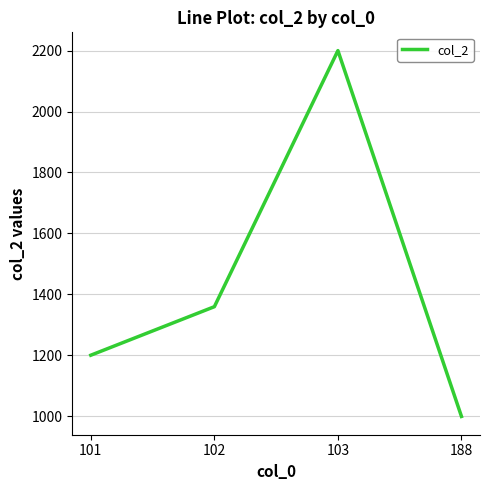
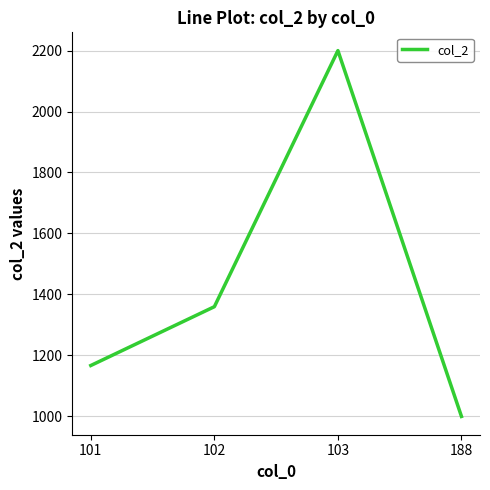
101: 1200 -> 1170
